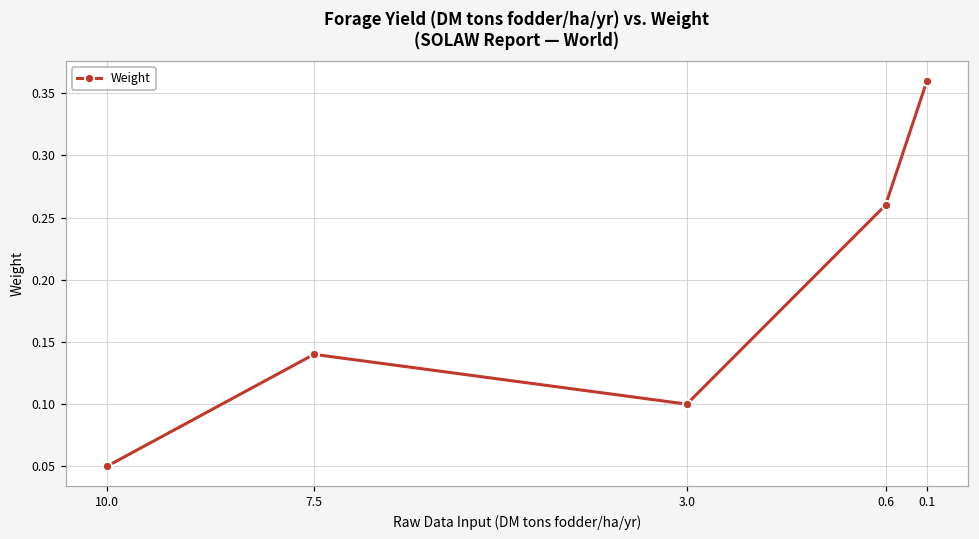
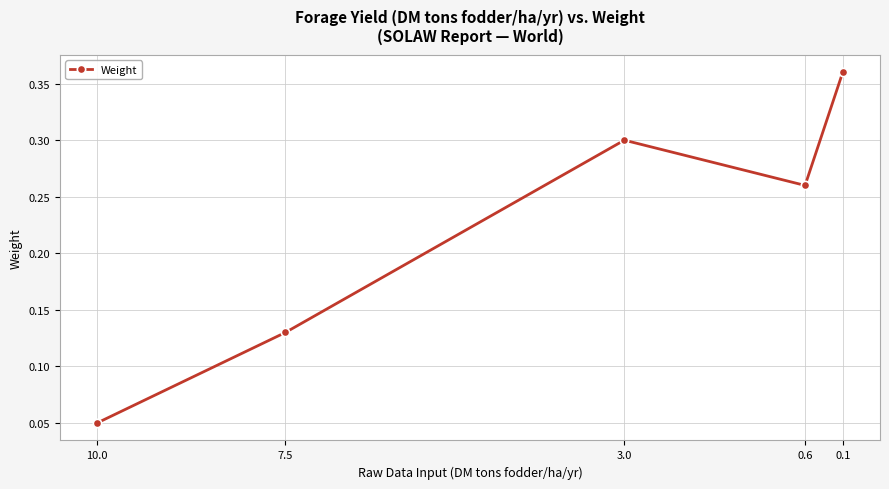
7.5: 0.14 -> 0.13
3.0: 0.1 -> 0.3
